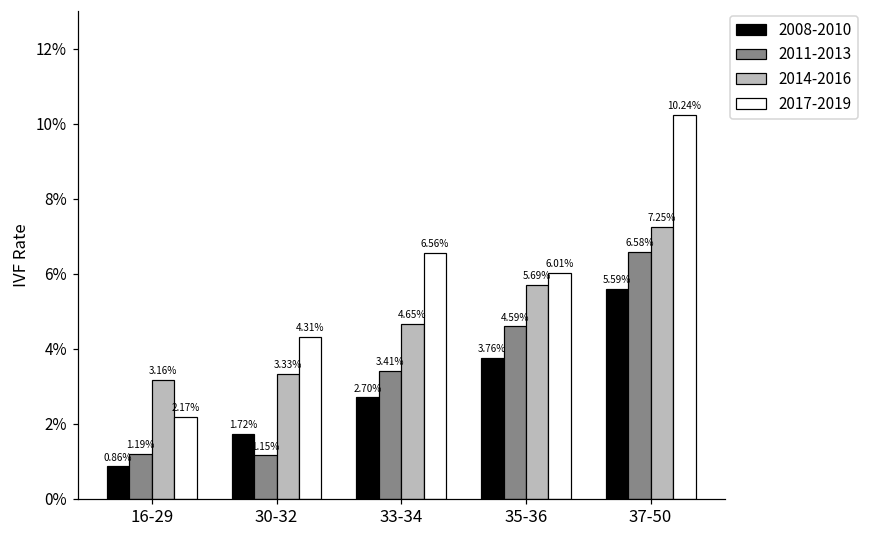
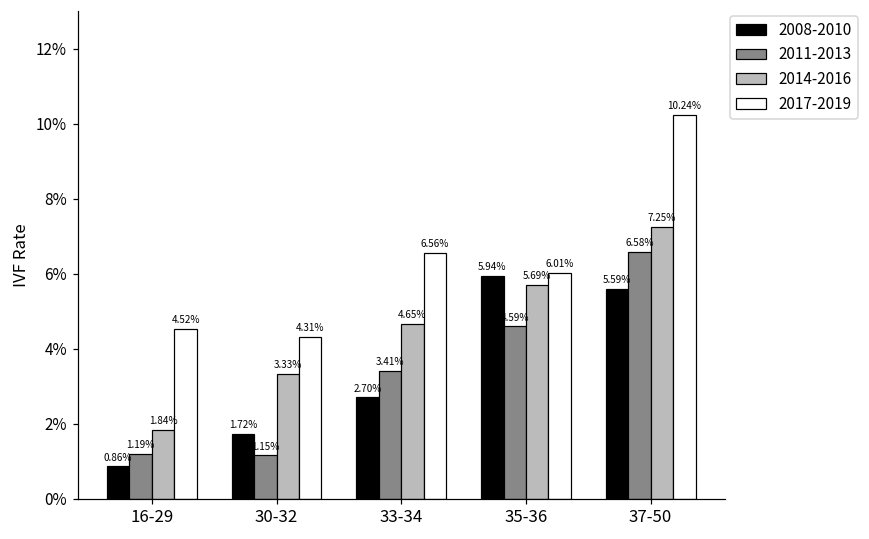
2014-2016, 16-29: 3.16% -> 1.84%
2017-2019, 16-29: 2.17% -> 4.52%
2008-2010, 35-36: 3.76% -> 5.94%
